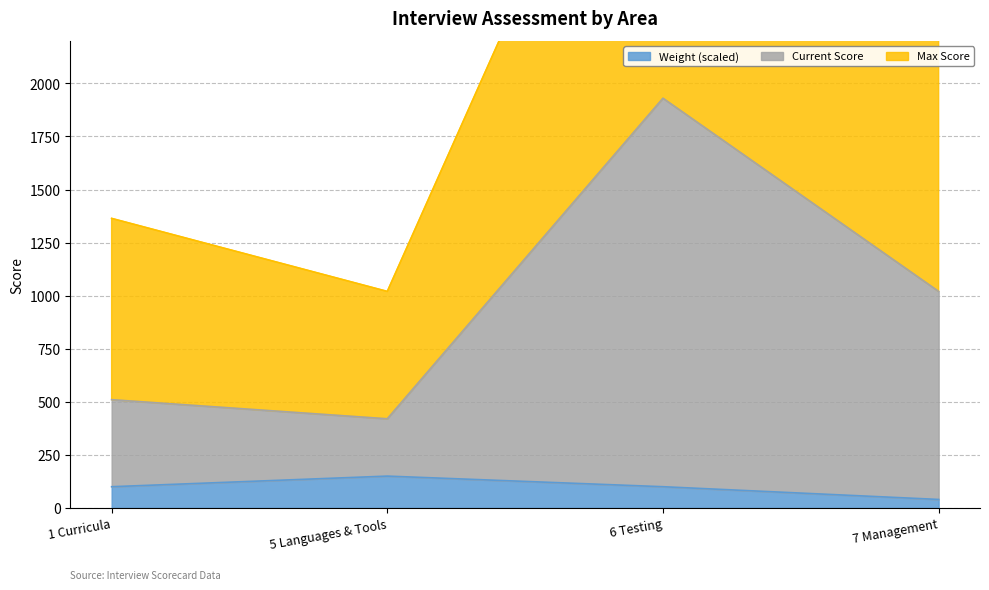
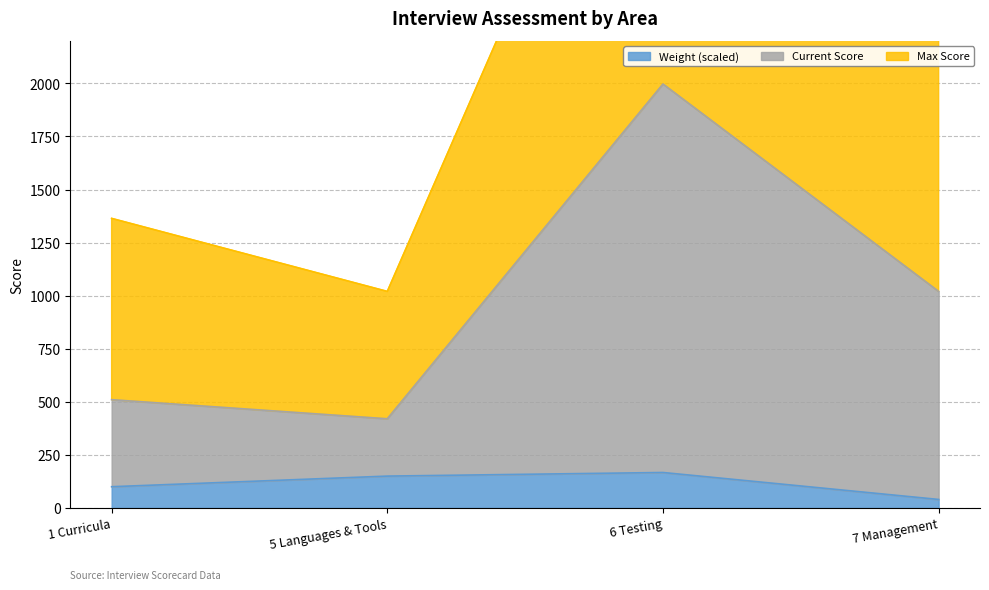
Weight (scaled), 6 Testing: 100 -> 170
